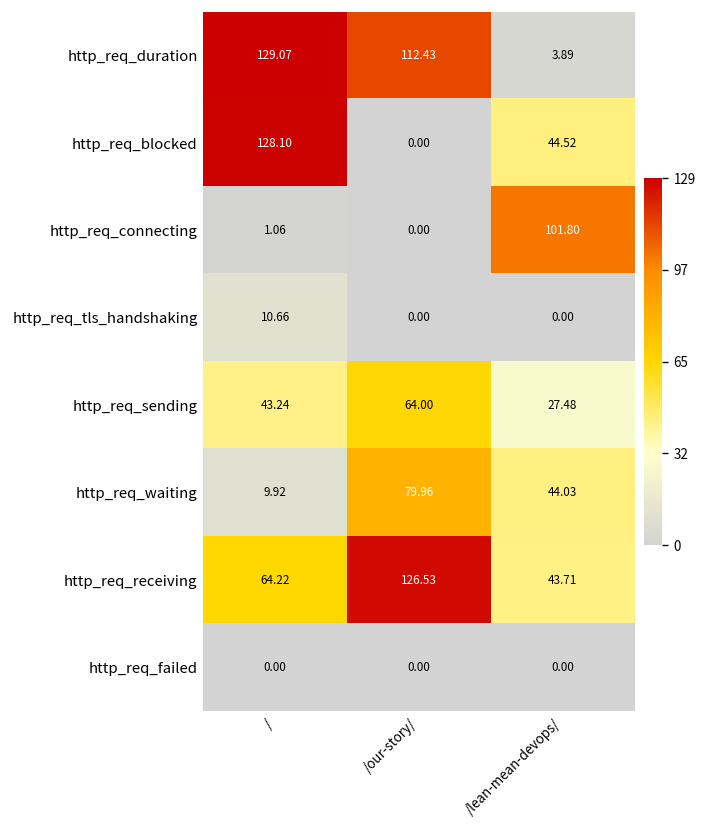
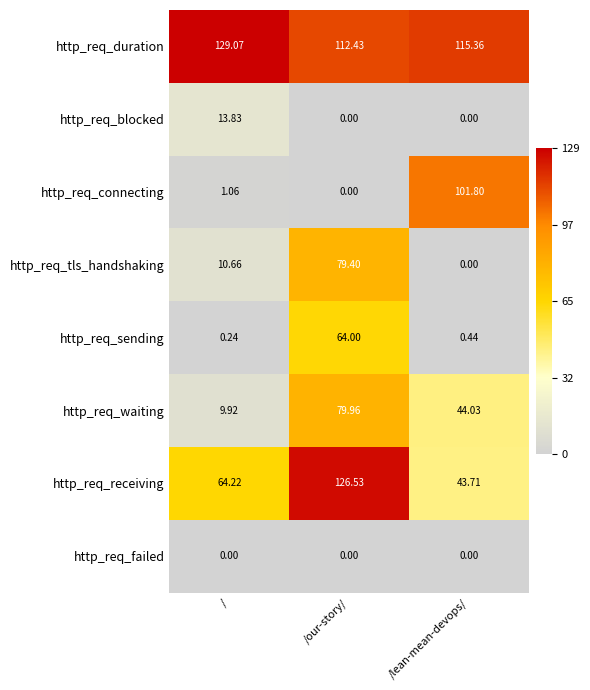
http_req_duration, /lean-mean-devops/: 3.89 -> 115.36
http_req_blocked, /: 128.10 -> 13.83
http_req_blocked, /lean-mean-devops/: 44.52 -> 0.00
http_req_tls_handshaking, /our-story/: 0.00 -> 79.40
http_req_sending, /: 43.24 -> 0.24
http_req_sending, /lean-mean-devops/: 27.48 -> 0.44
